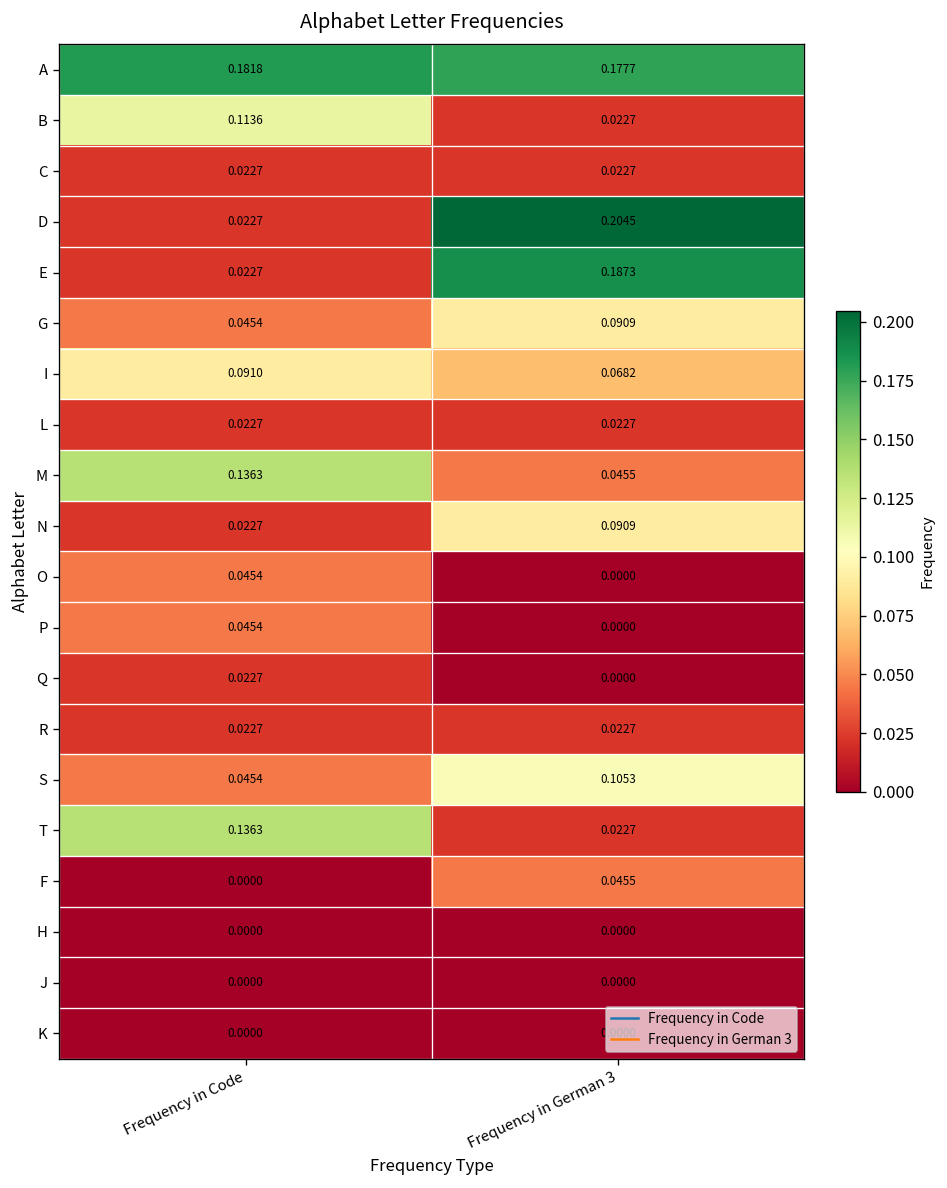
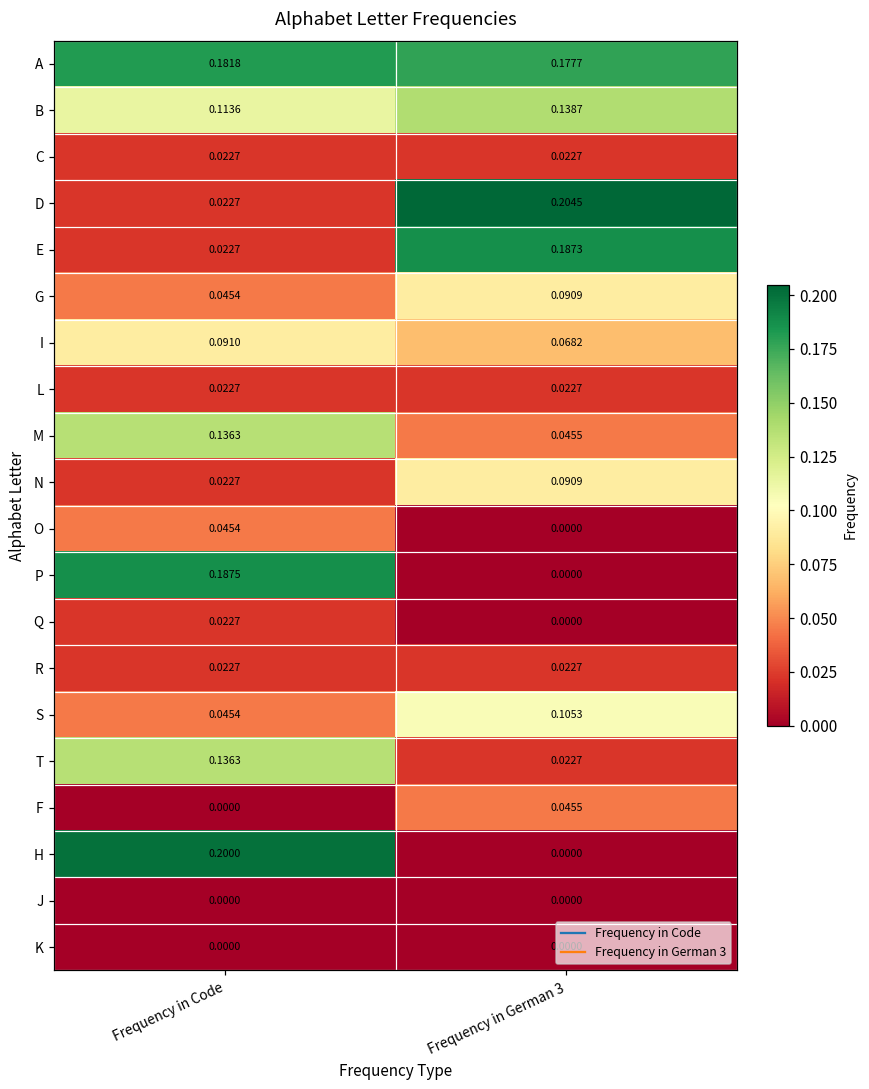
B, Frequency in German 3: 0.0227 -> 0.1387
P, Frequency in Code: 0.0454 -> 0.1875
H, Frequency in Code: 0.0000 -> 0.2000
